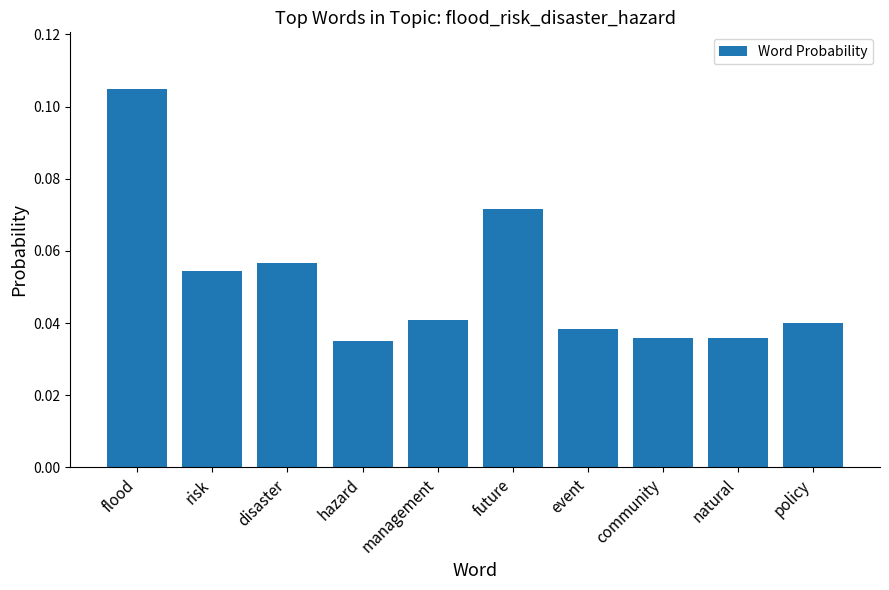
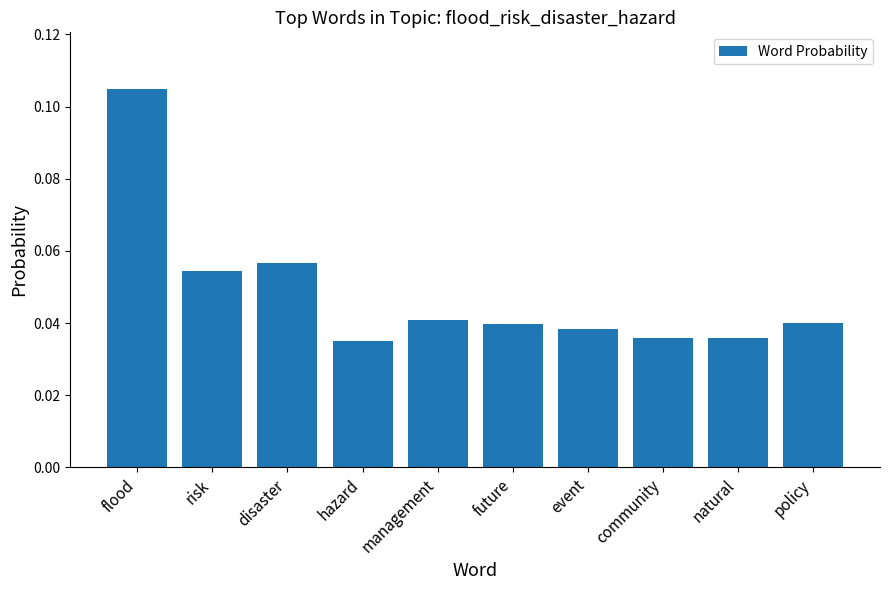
future: 0.072 -> 0.040
